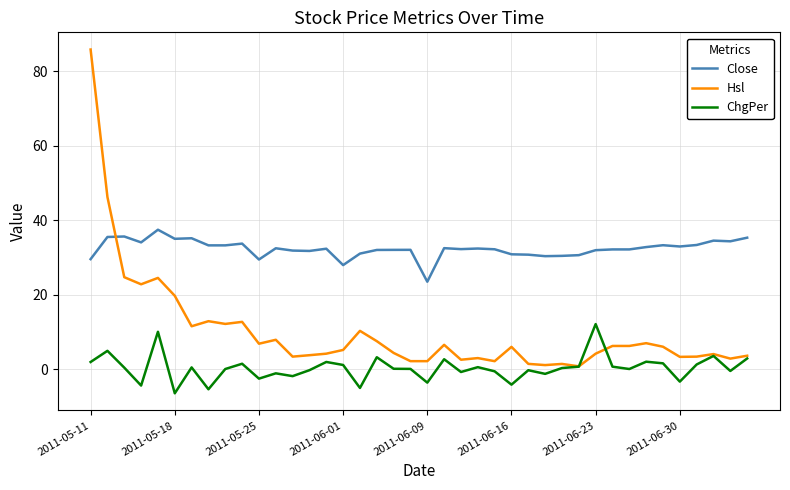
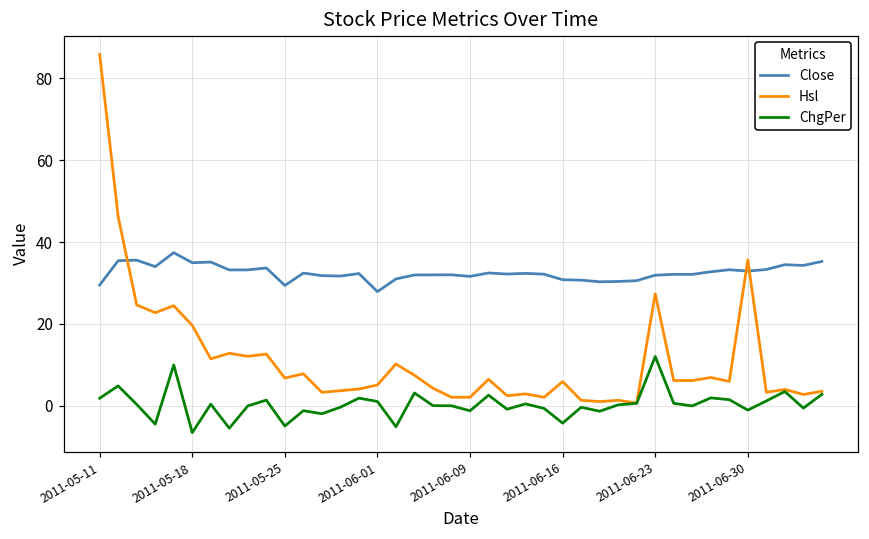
ChgPer, 2011-05-25: -3 -> -5
Close, 2011-06-09: 23 -> 32
ChgPer, 2011-06-09: -4 -> -1
Hsl, 2011-06-23: 4 -> 27
Hsl, 2011-06-30: 3 -> 36
ChgPer, 2011-06-30: -3 -> -1
